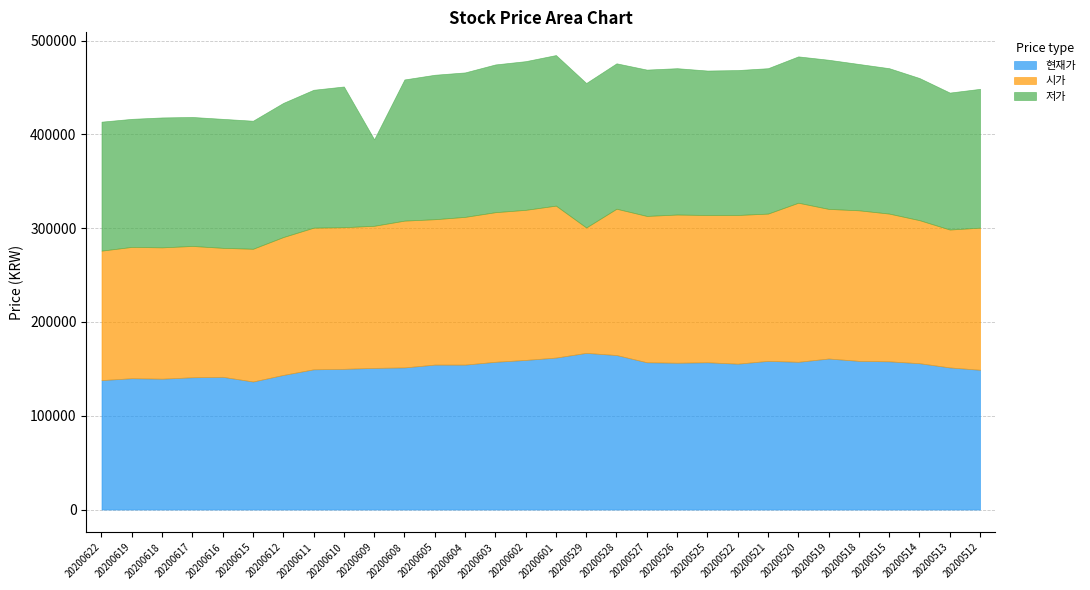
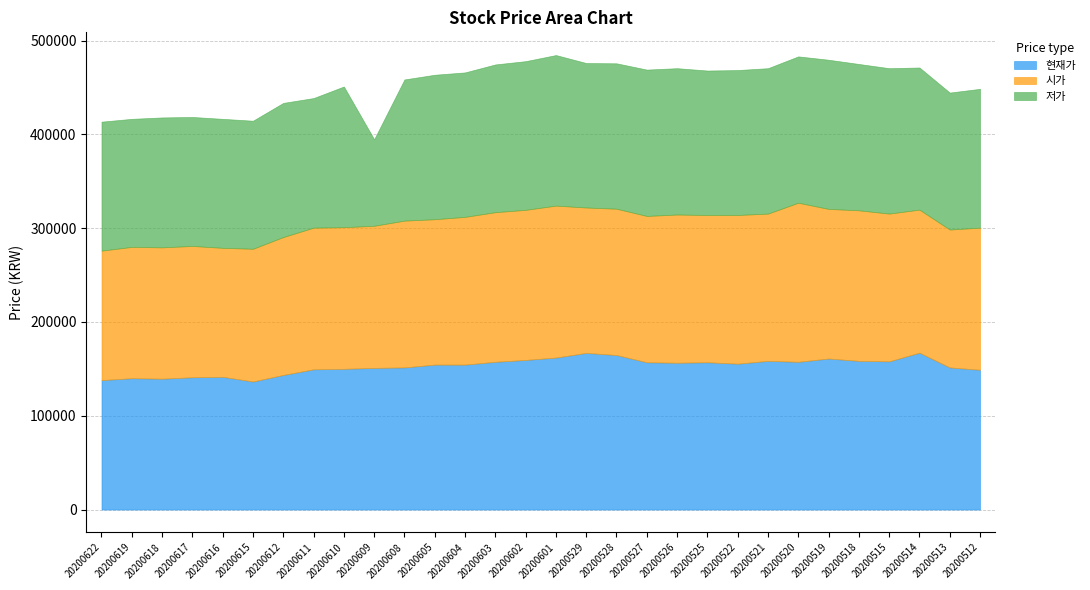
저가, 20200611: 150000 -> 140000
시가, 20200529: 130000 -> 160000
현재가, 20200514: 160000 -> 170000
